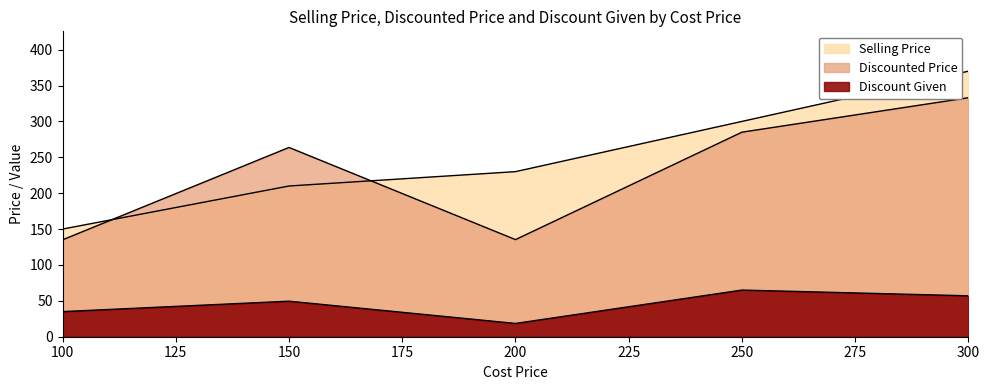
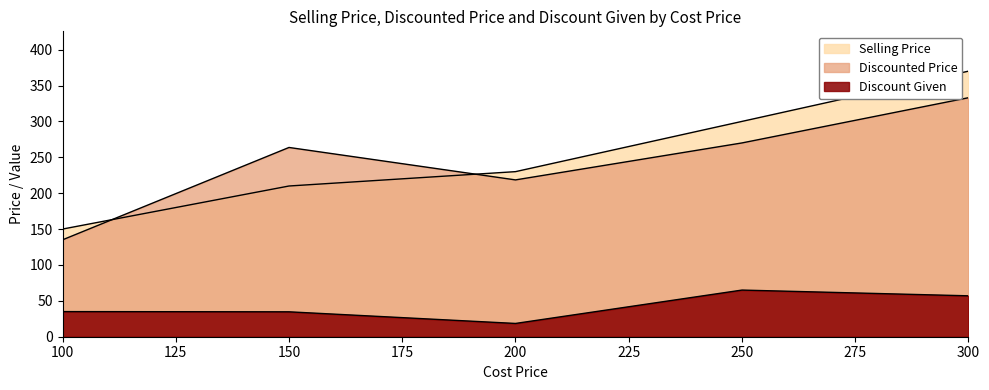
Discount Given, 150: 50 -> 30
Discounted Price, 200: 140 -> 220
Discounted Price, 250: 290 -> 270
